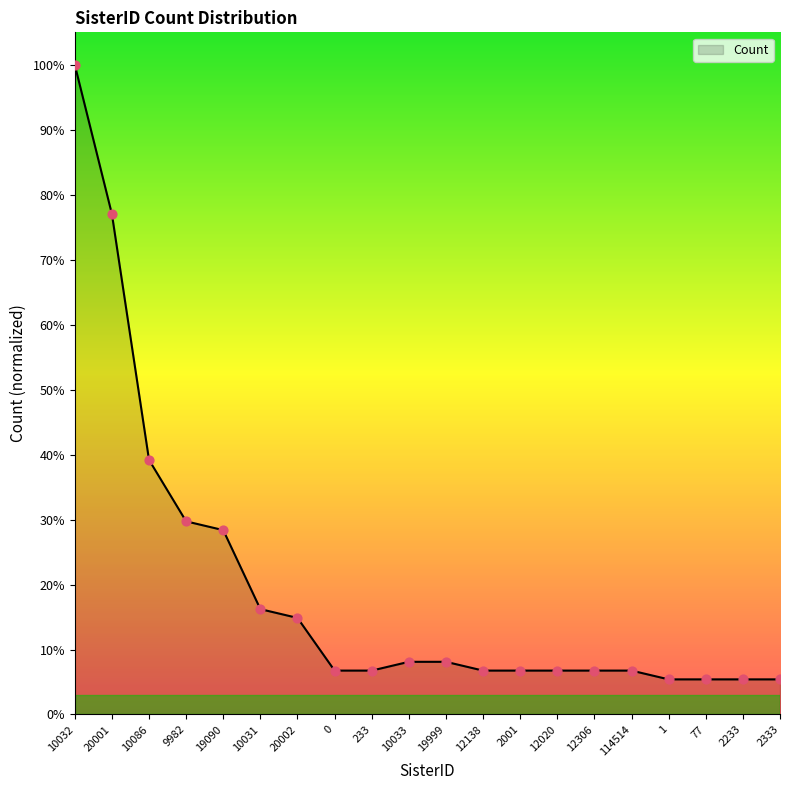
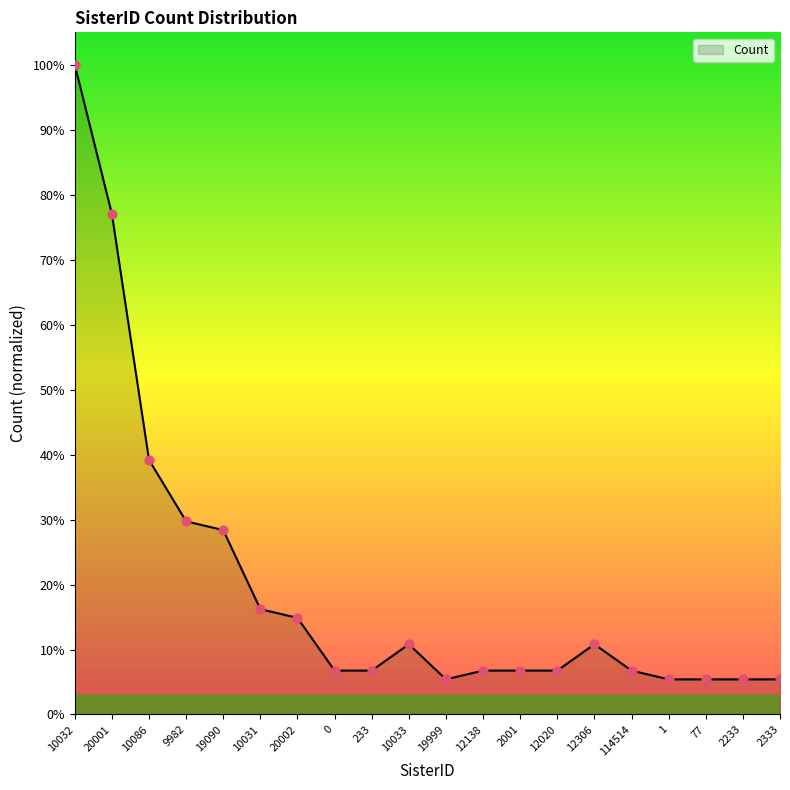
10033: 8% -> 11%
19999: 8% -> 5%
12306: 7% -> 11%
